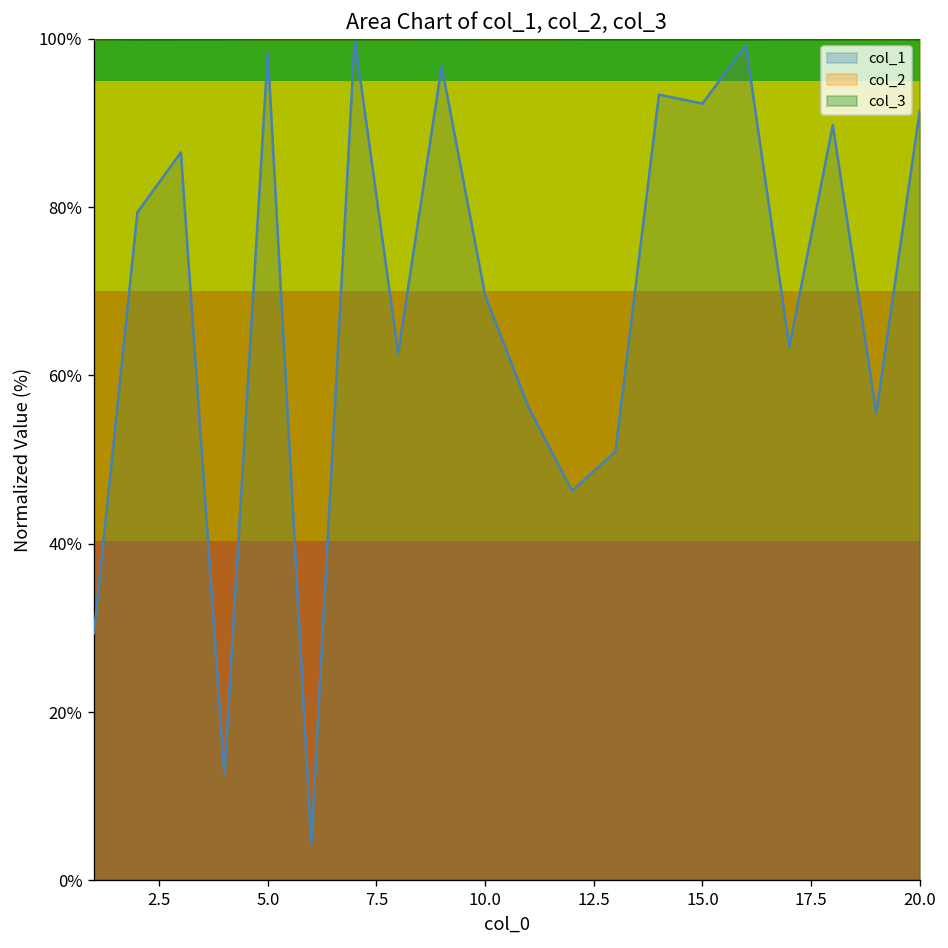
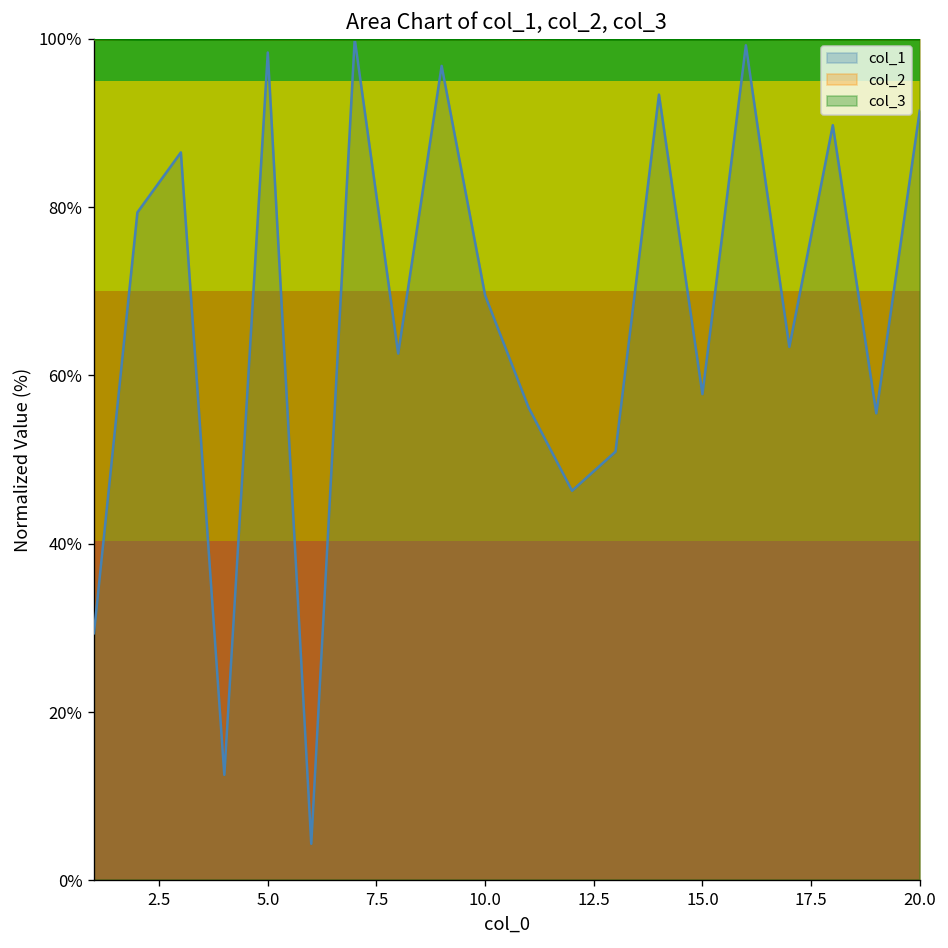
col_1, 15.0: 92% -> 58%
